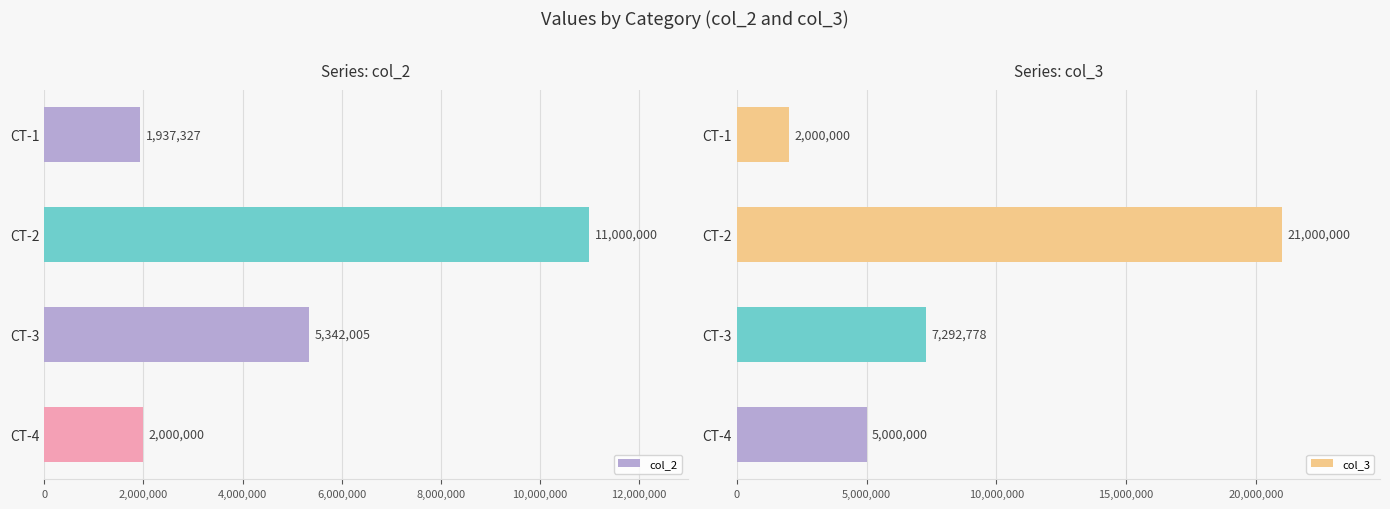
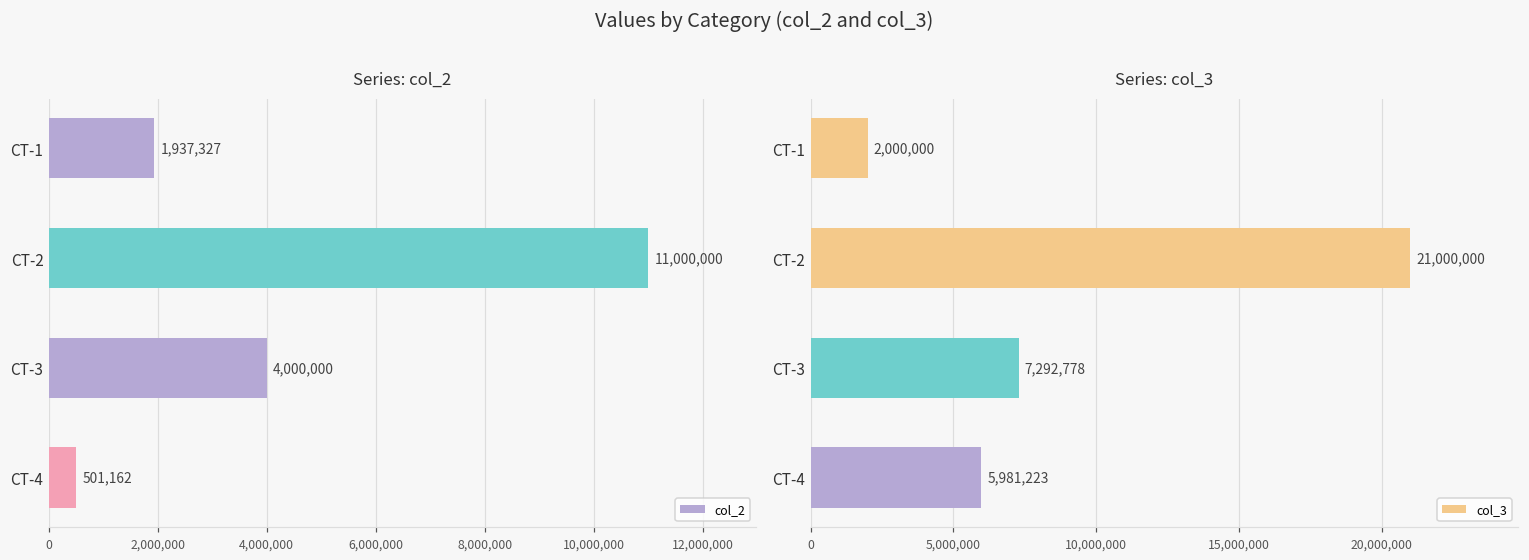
Series: col_2, CT-3: 5,342,005 -> 4,000,000
Series: col_2, CT-4: 2,000,000 -> 501,162
Series: col_3, CT-4: 5,000,000 -> 5,981,223
